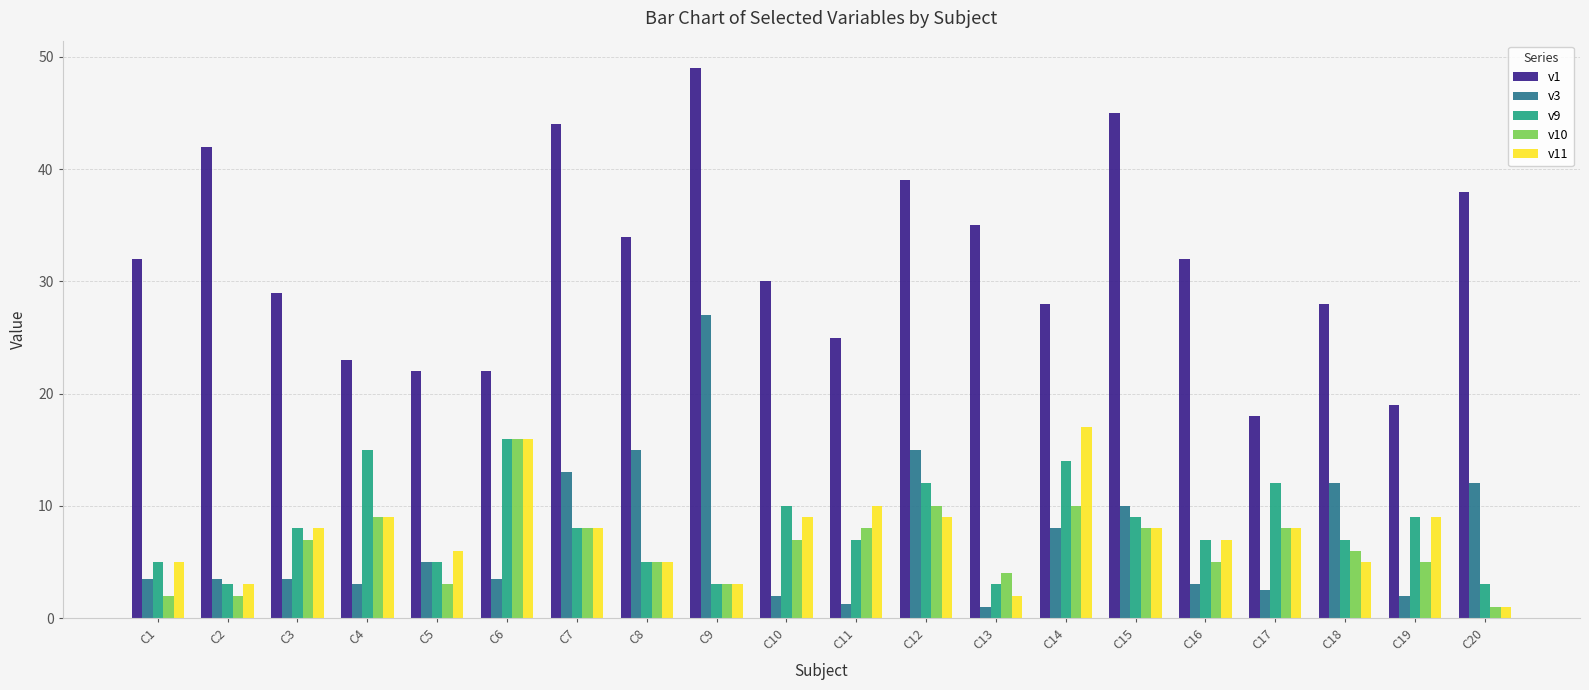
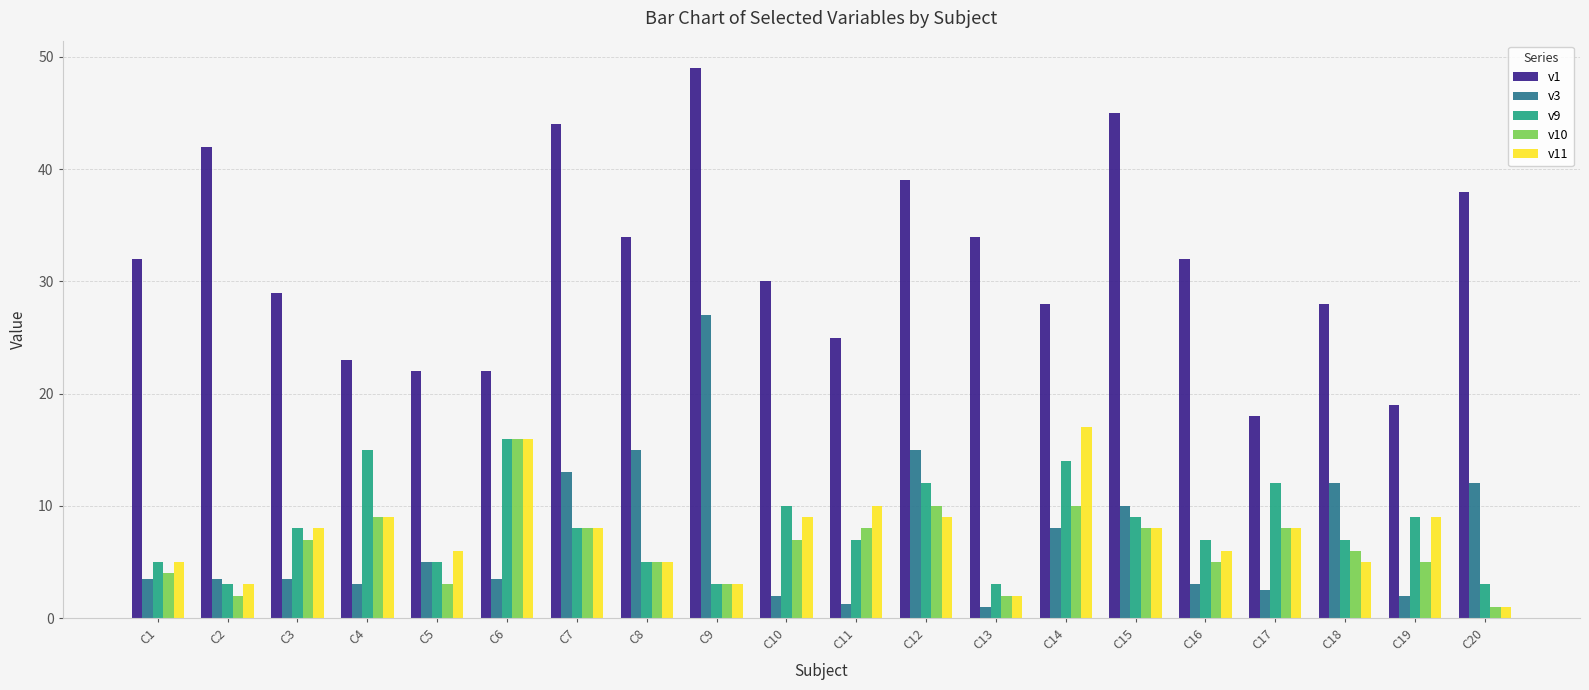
v10, C1: 2 -> 4
v1, C13: 35 -> 34
v10, C13: 4 -> 2
v11, C16: 7 -> 6
